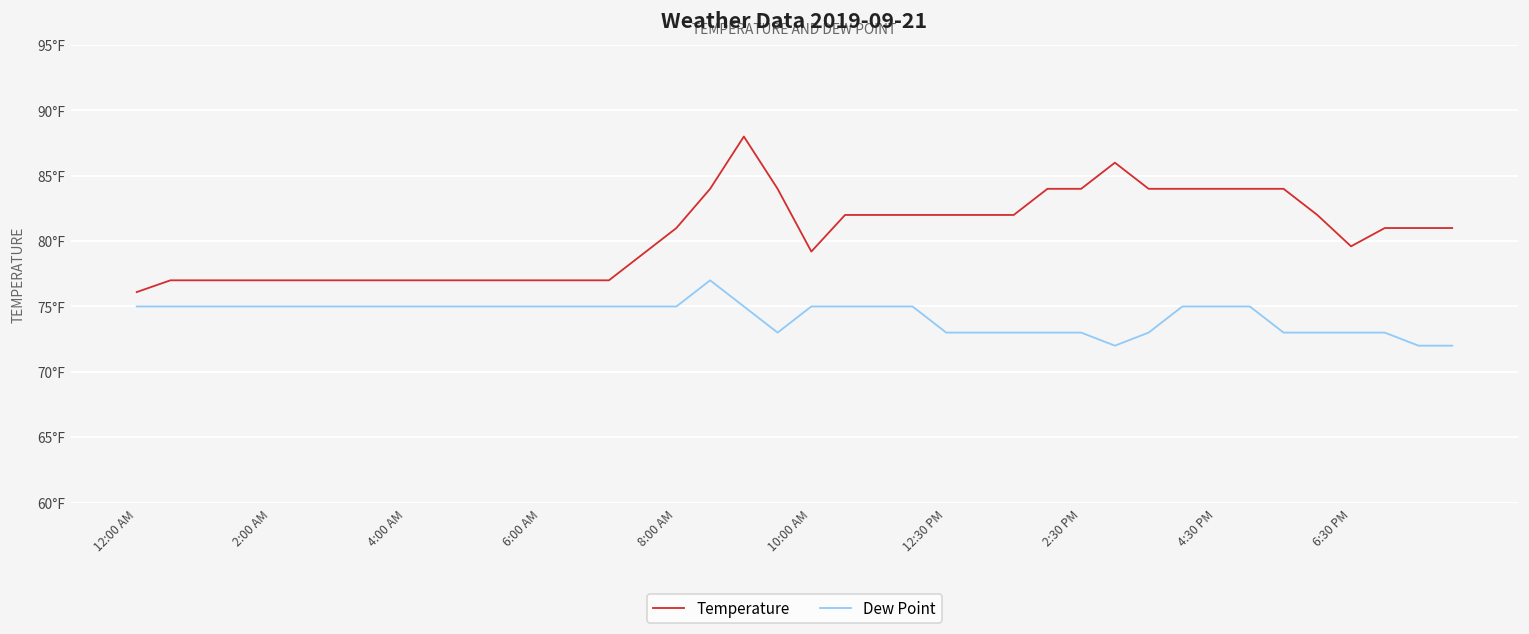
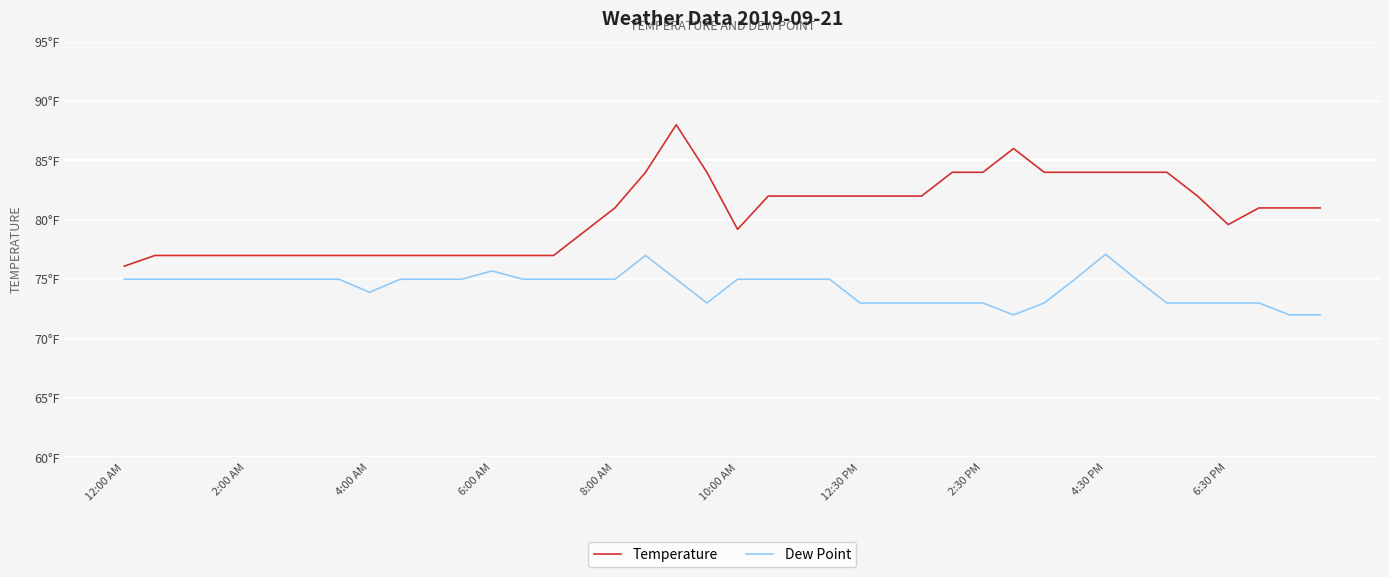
Dew Point, 4:00 AM: 75.0°F -> 73.9°F
Dew Point, 6:00 AM: 75.0°F -> 75.7°F
Dew Point, 4:30 PM: 75.0°F -> 77.1°F
